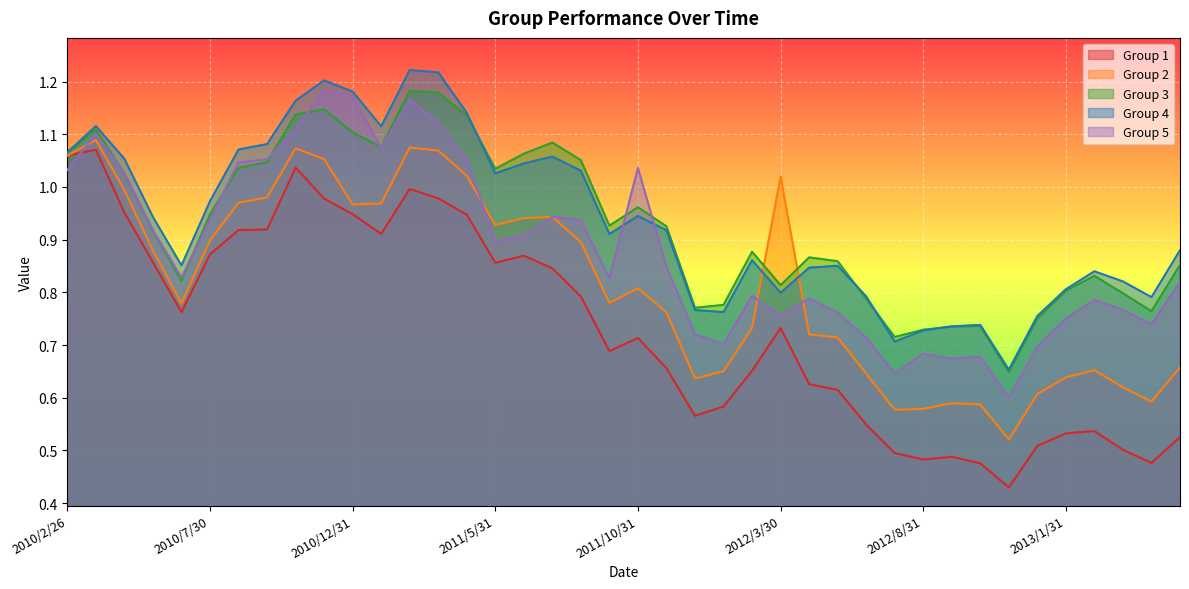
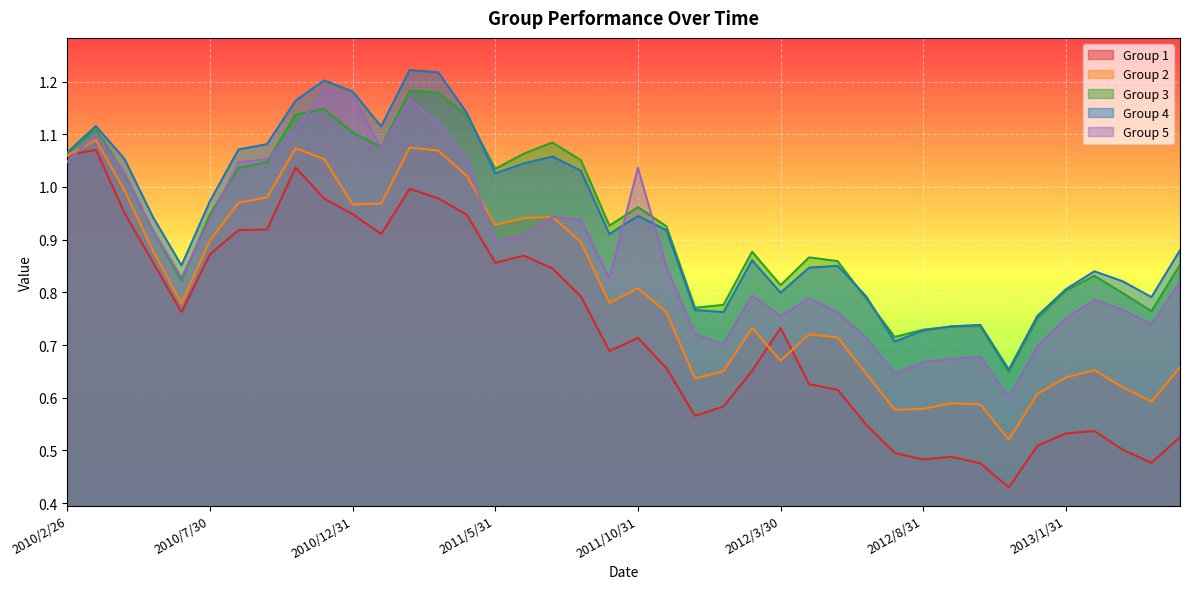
Group 5, 2010/2/26: 1.03 -> 1.05
Group 2, 2012/3/30: 1.02 -> 0.67
Group 5, 2012/8/31: 0.68 -> 0.67
